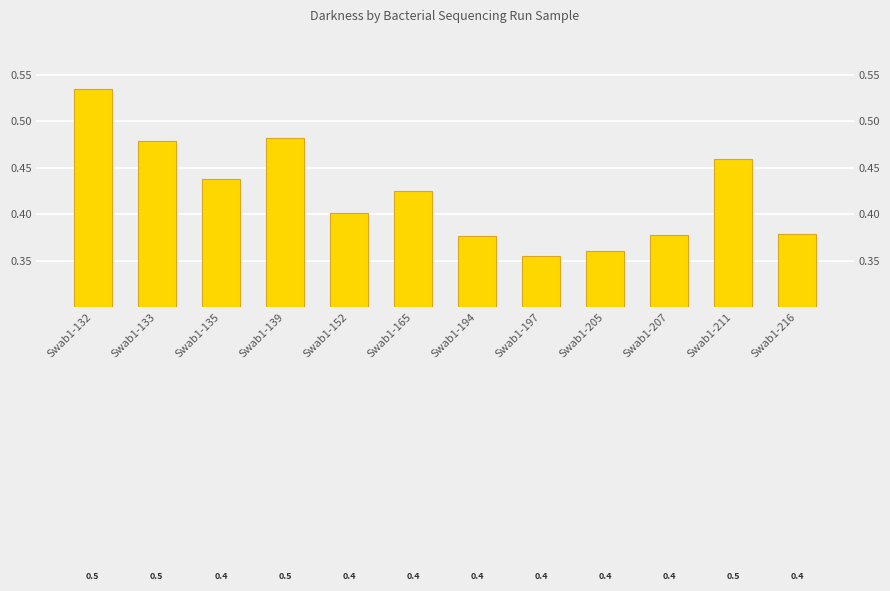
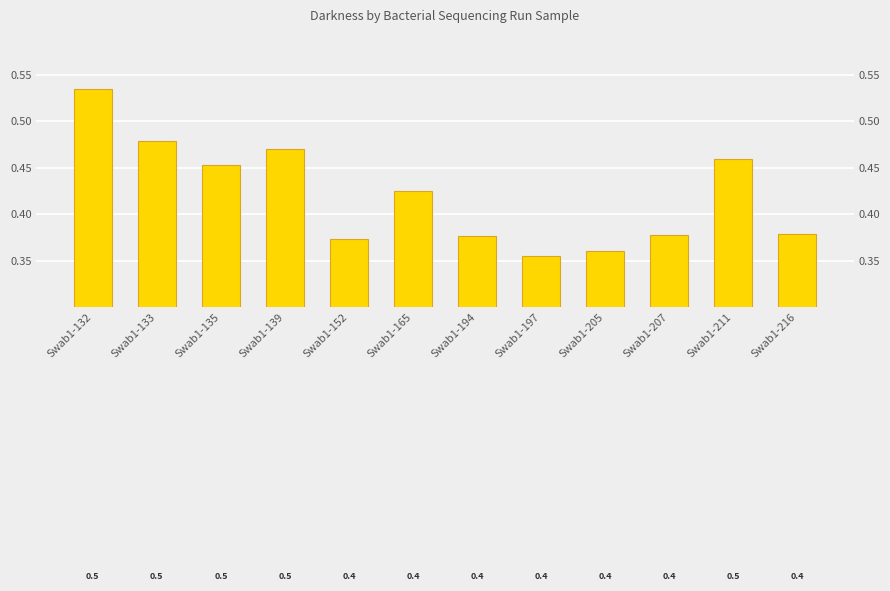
Swab1-135: 0.4 -> 0.5
Swab1-139: 0.48 -> 0.47
Swab1-152: 0.40 -> 0.37
